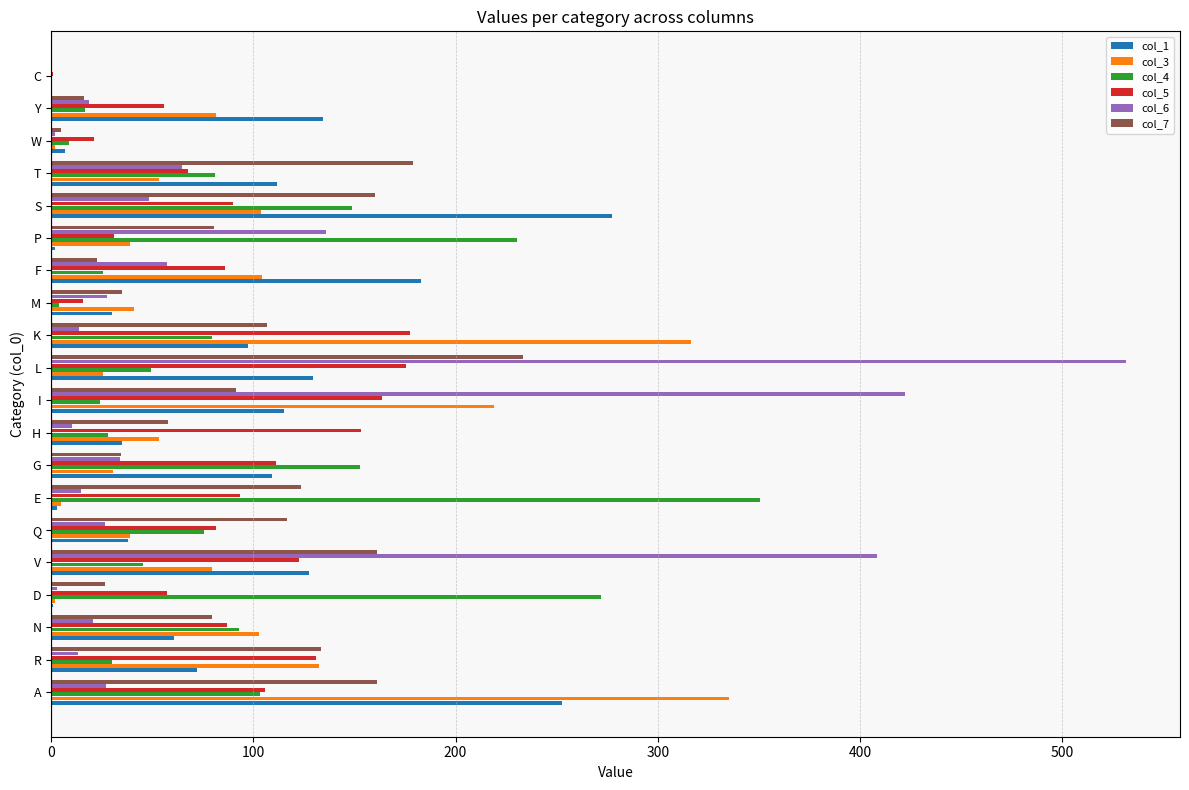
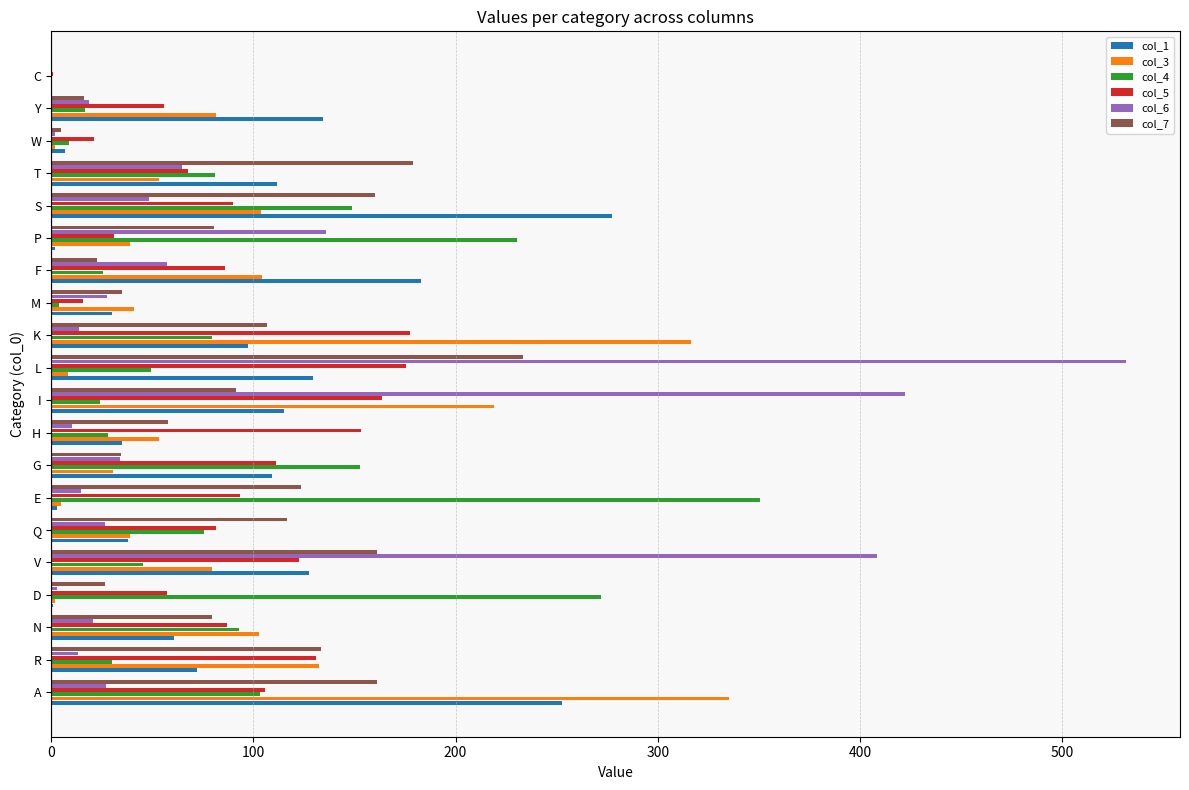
col_3, L: 26 -> 8
